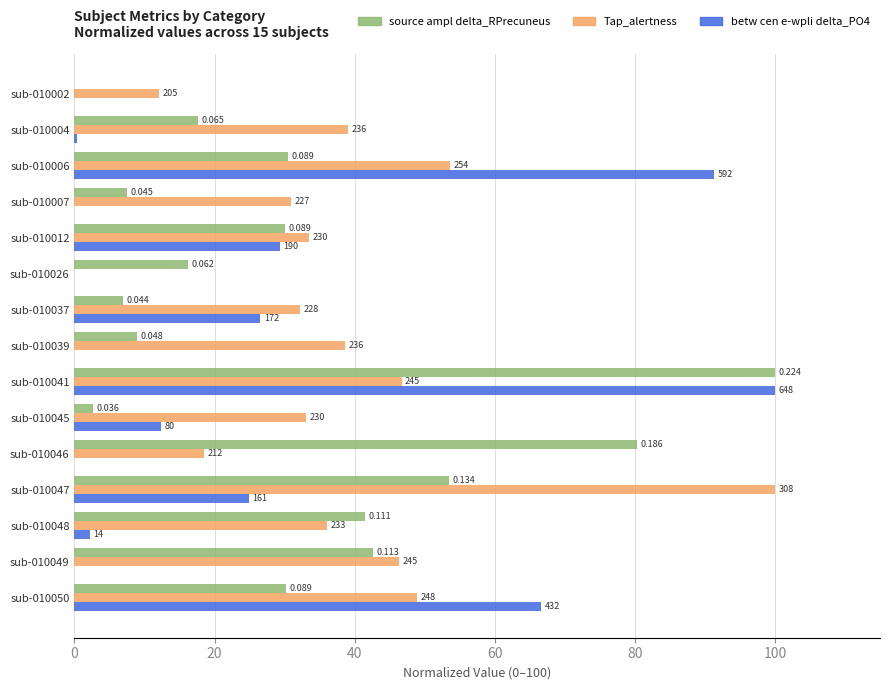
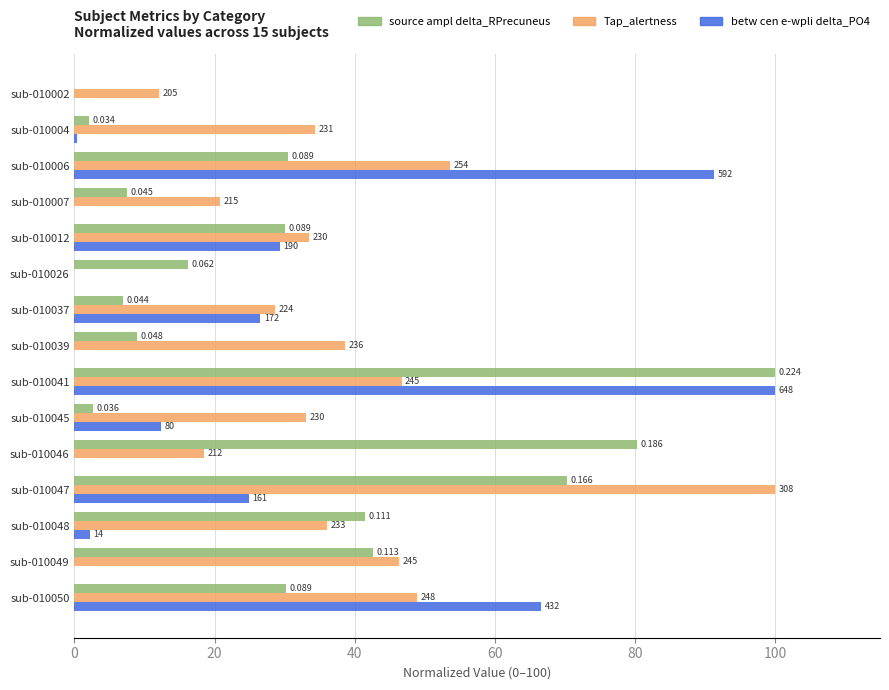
source ampl delta_RPrecuneus, sub-010004: 0.065 -> 0.034
Tap_alertness, sub-010004: 236 -> 231
Tap_alertness, sub-010007: 227 -> 215
Tap_alertness, sub-010037: 228 -> 224
source ampl delta_RPrecuneus, sub-010047: 0.134 -> 0.166
